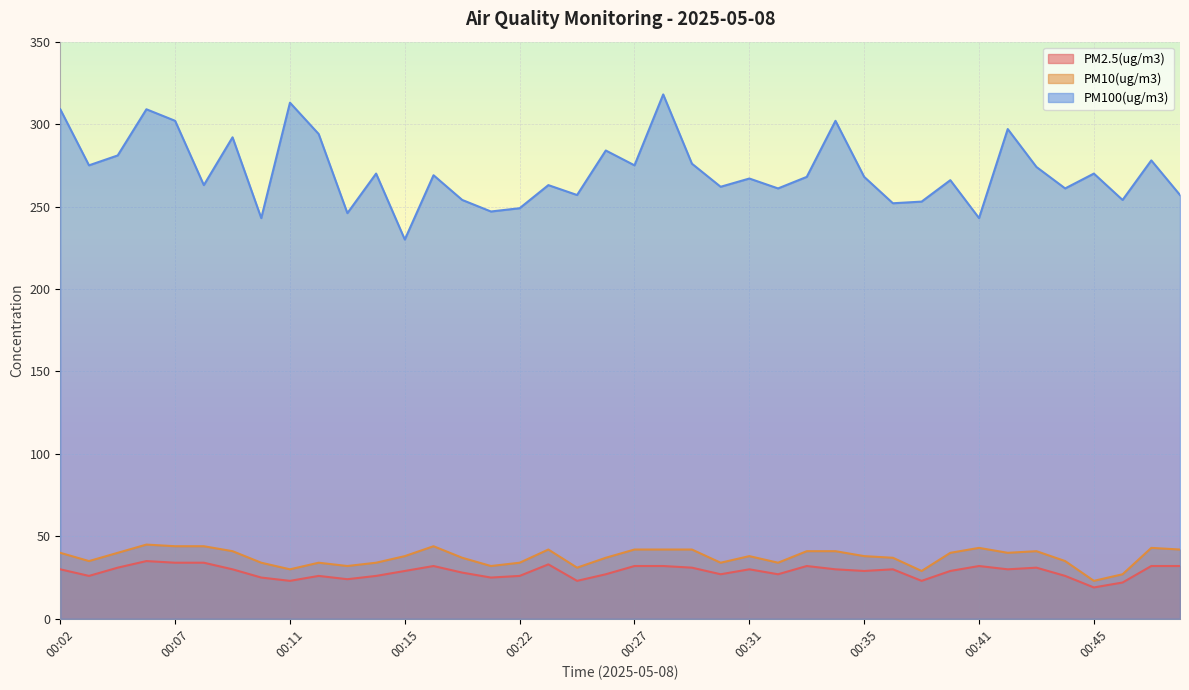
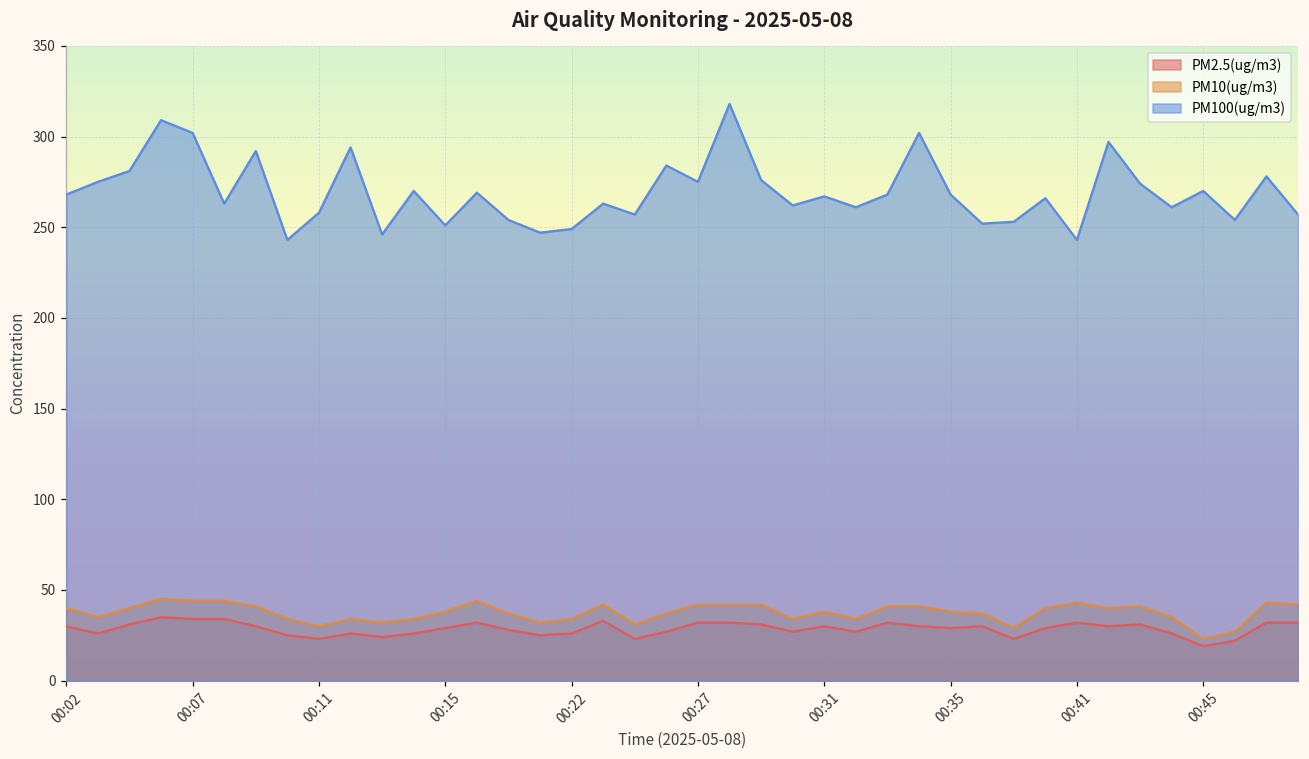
PM100(ug/m3), 00:02: 309 -> 268
PM100(ug/m3), 00:11: 313 -> 258
PM100(ug/m3), 00:15: 230 -> 251
